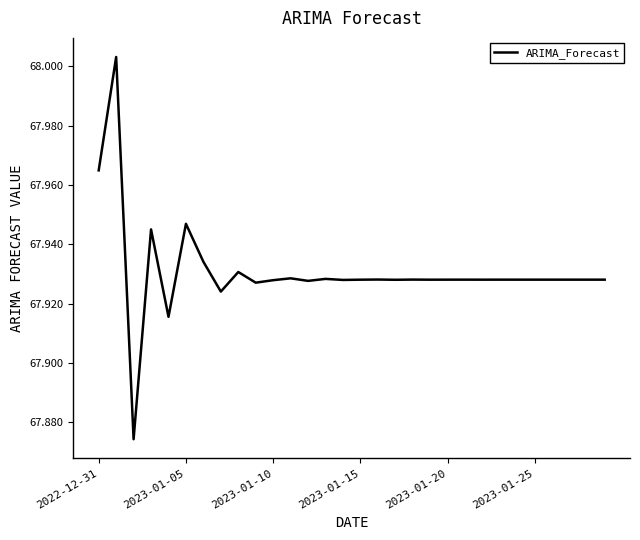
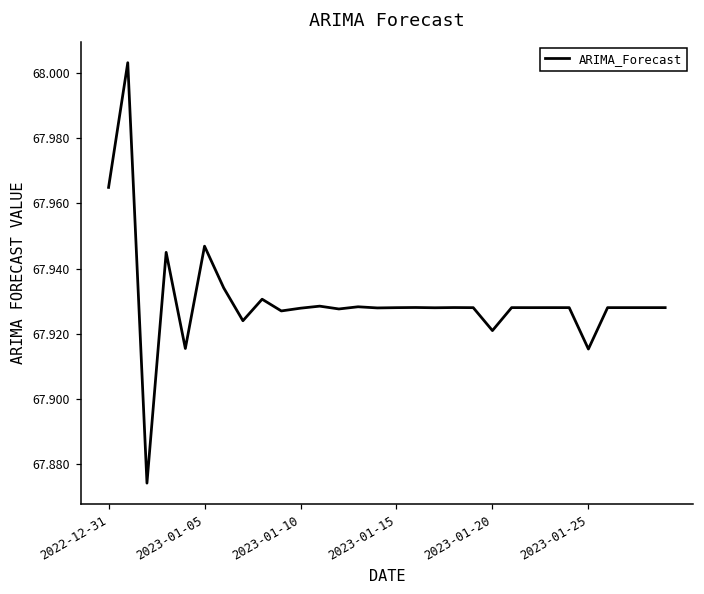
2023-01-20: 67.928 -> 67.921
2023-01-25: 67.928 -> 67.915
